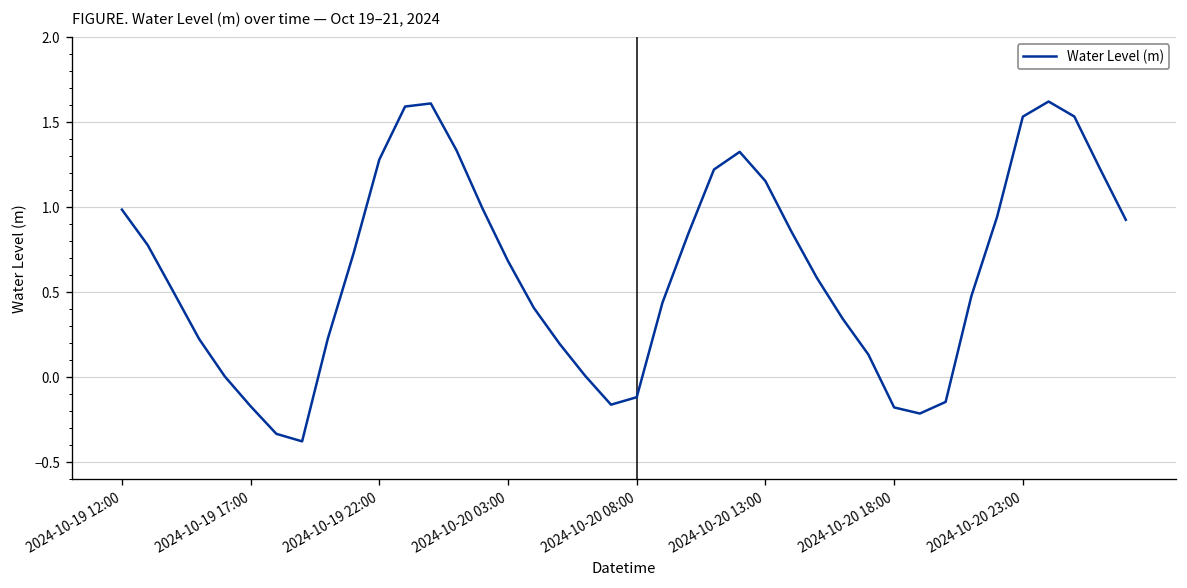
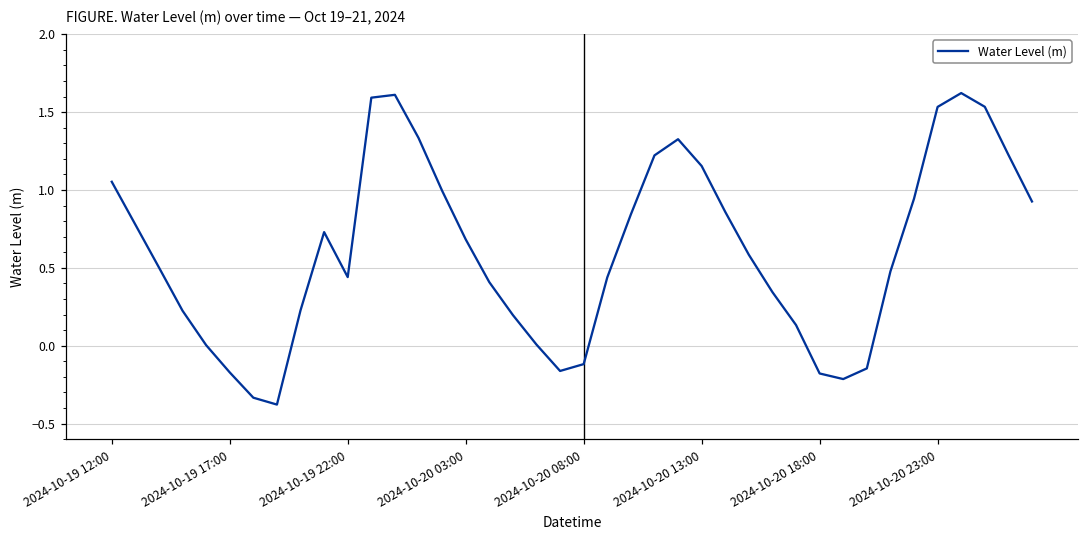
2024-10-19 12:00: 0.99 -> 1.05
2024-10-19 22:00: 1.28 -> 0.44
